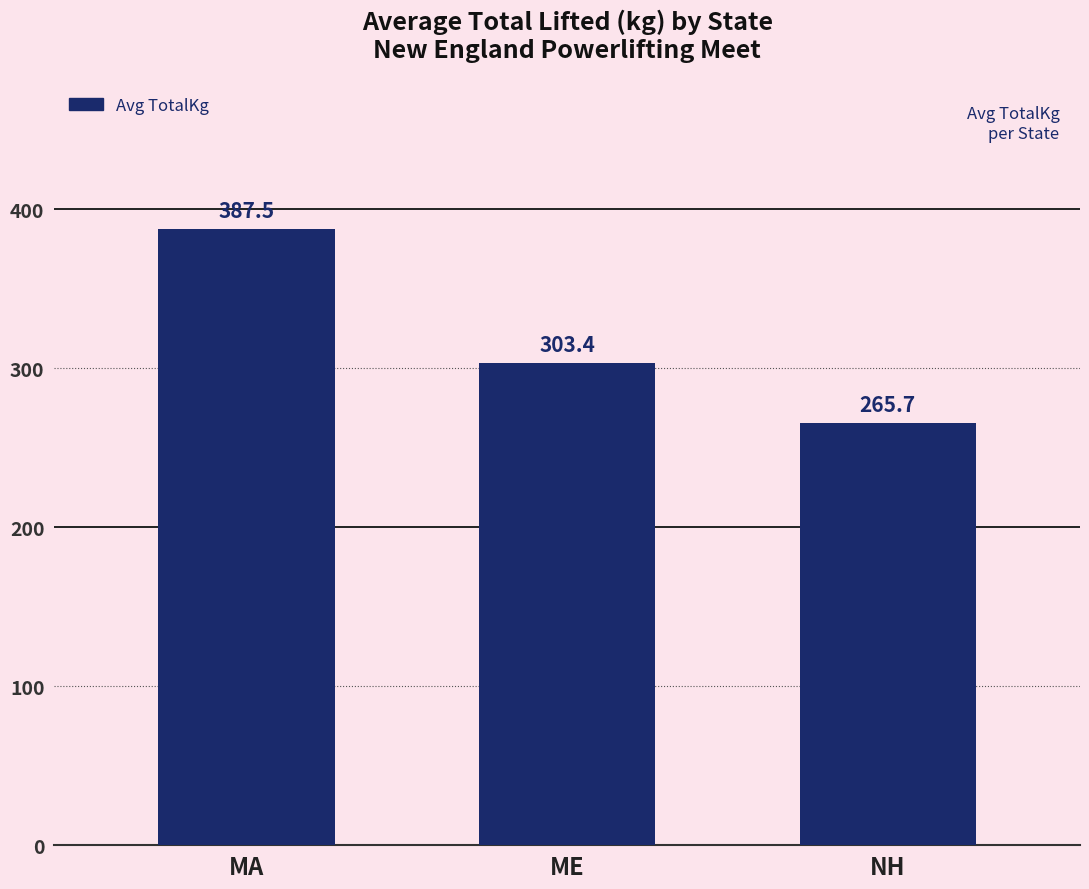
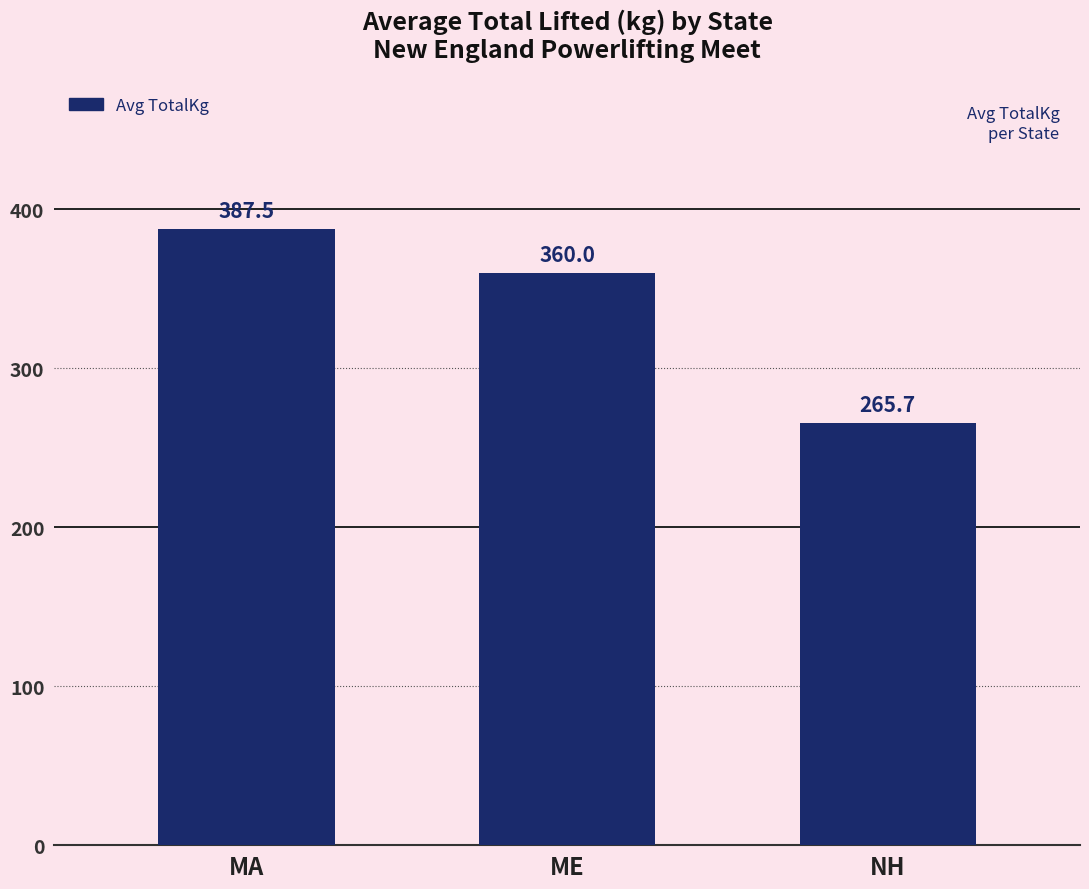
ME: 303.4 -> 360.0
